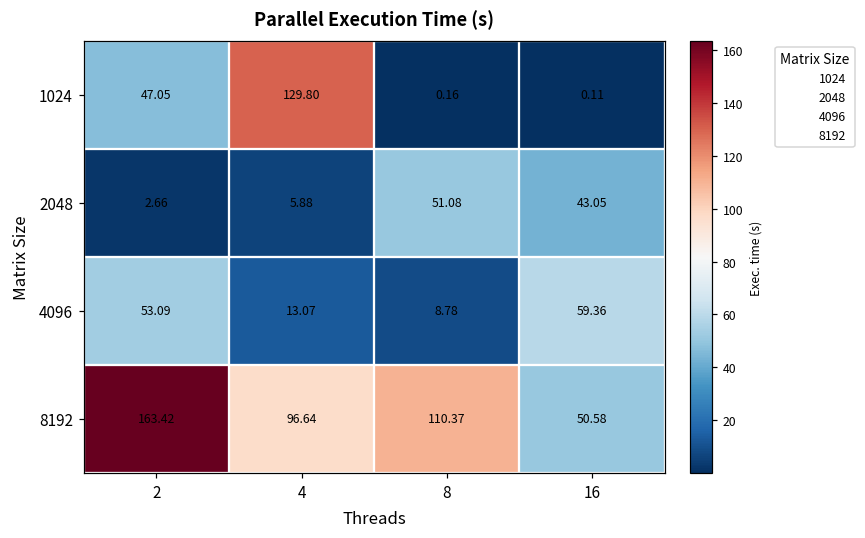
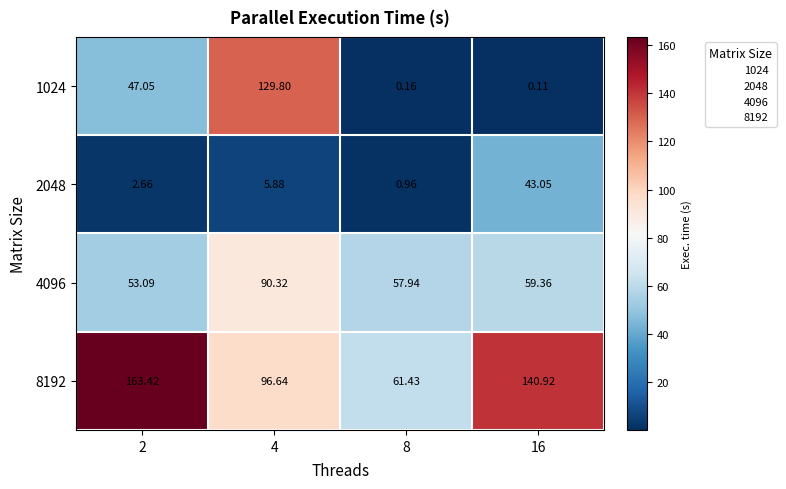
2048, 8: 51.08 -> 0.96
4096, 4: 13.07 -> 90.32
4096, 8: 8.78 -> 57.94
8192, 8: 110.37 -> 61.43
8192, 16: 50.58 -> 140.92
